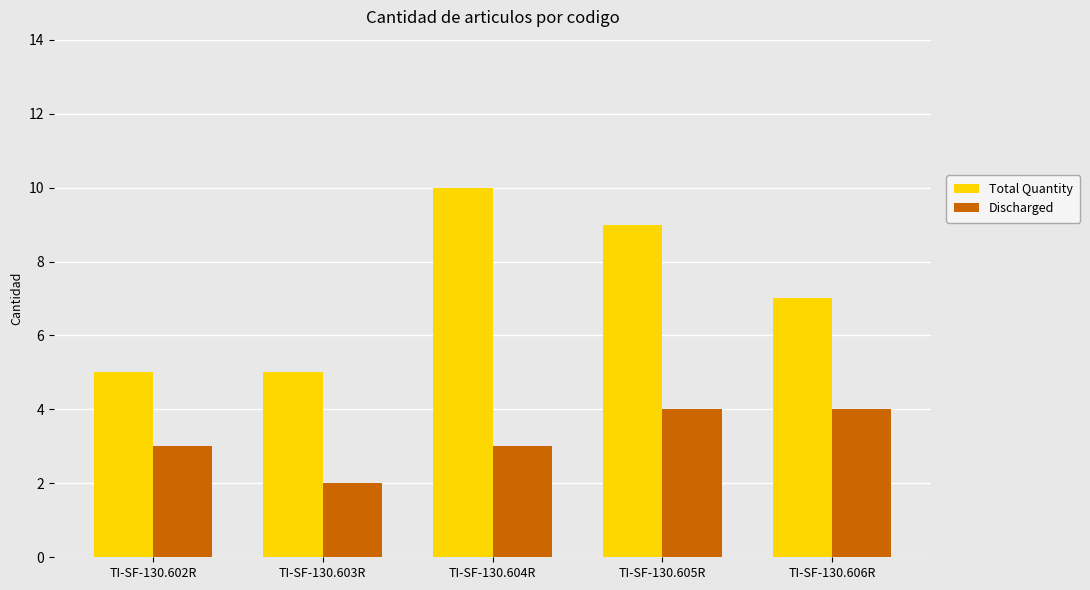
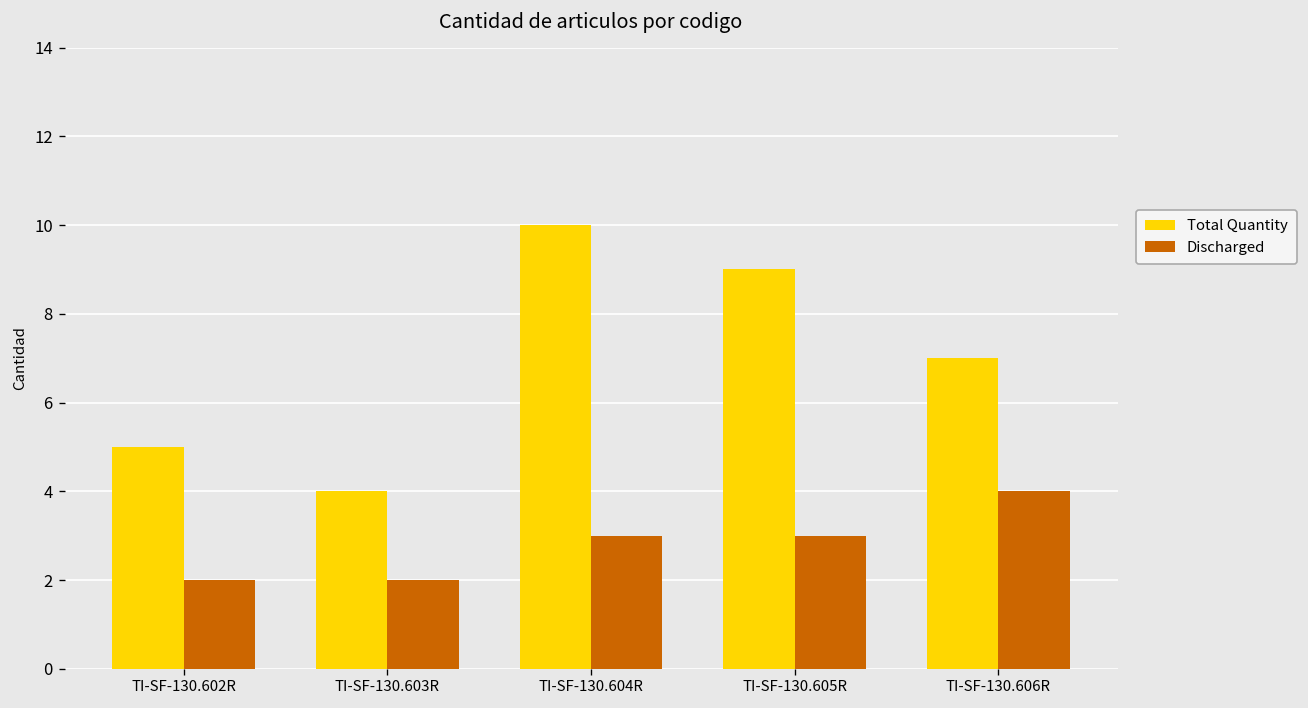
Discharged, TI-SF-130.602R: 3 -> 2
Total Quantity, TI-SF-130.603R: 5 -> 4
Discharged, TI-SF-130.605R: 4 -> 3
